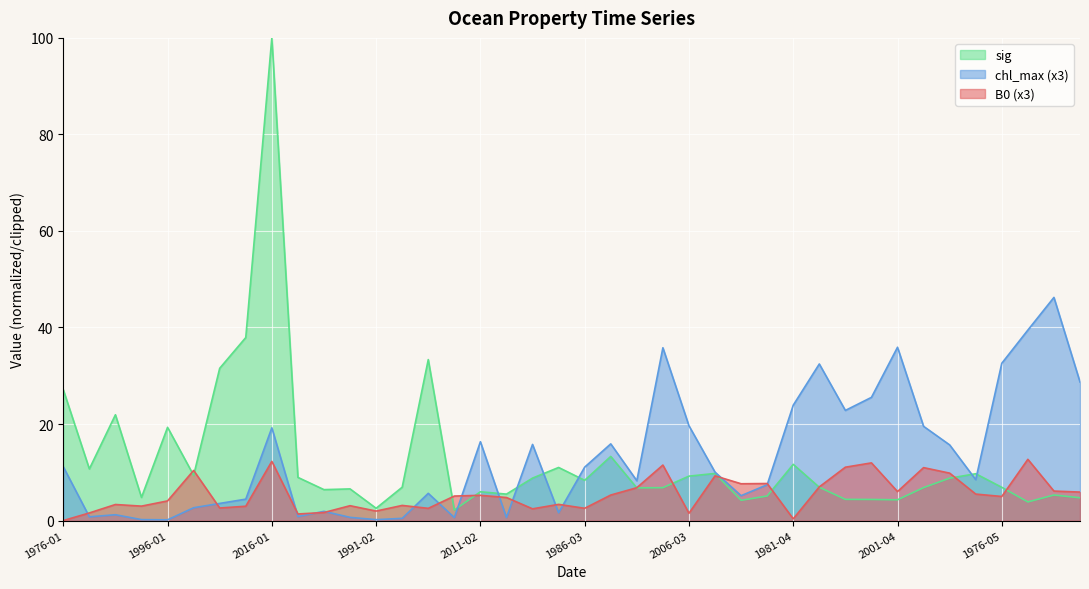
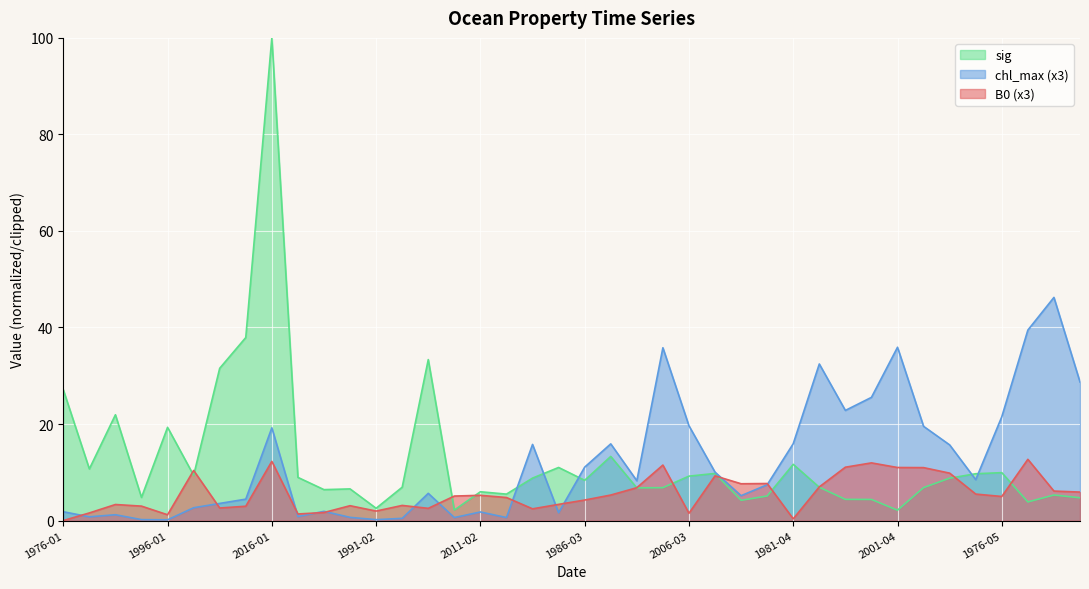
chl_max (x3), 1976-01: 11 -> 2
B0 (x3), 1996-01: 4 -> 1
chl_max (x3), 2011-02: 16 -> 2
B0 (x3), 1986-03: 3 -> 4
chl_max (x3), 1981-04: 24 -> 16
sig, 2001-04: 4 -> 2
B0 (x3), 2001-04: 6 -> 11
sig, 1976-05: 7 -> 10
chl_max (x3), 1976-05: 33 -> 22
